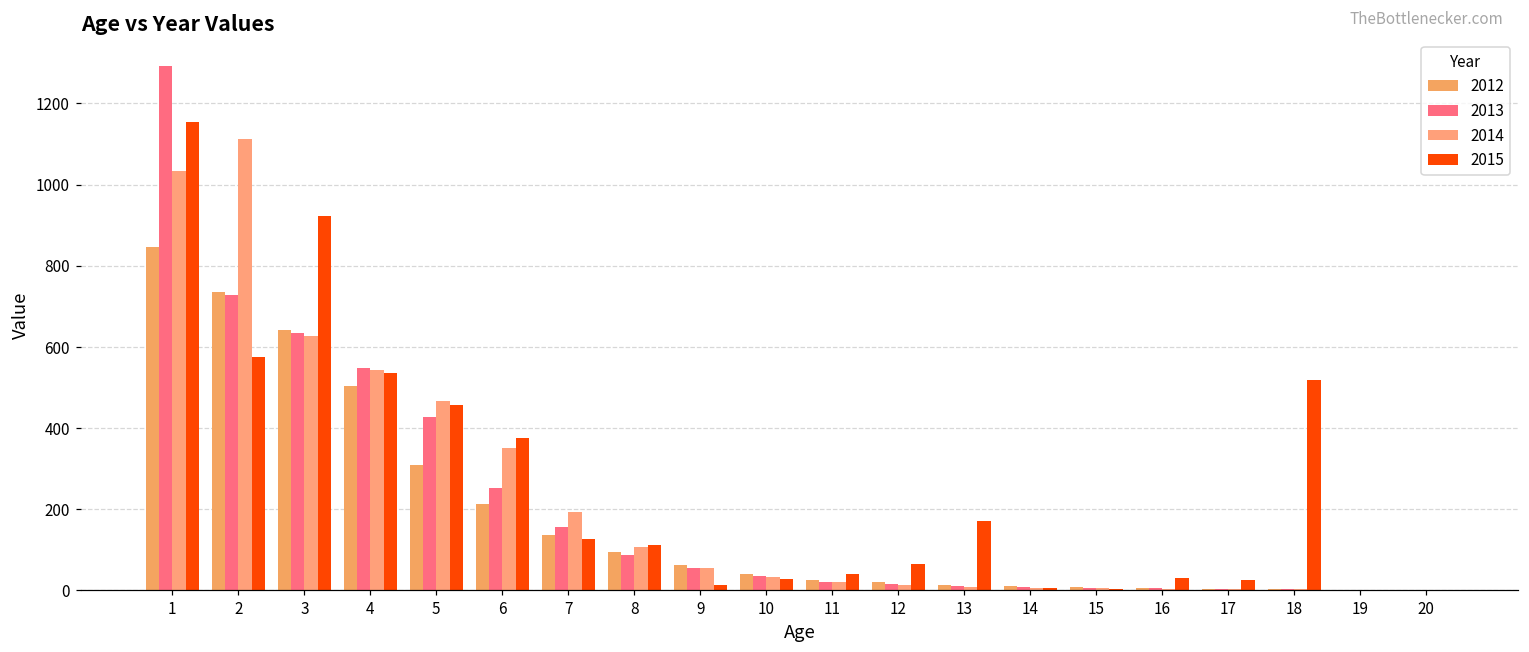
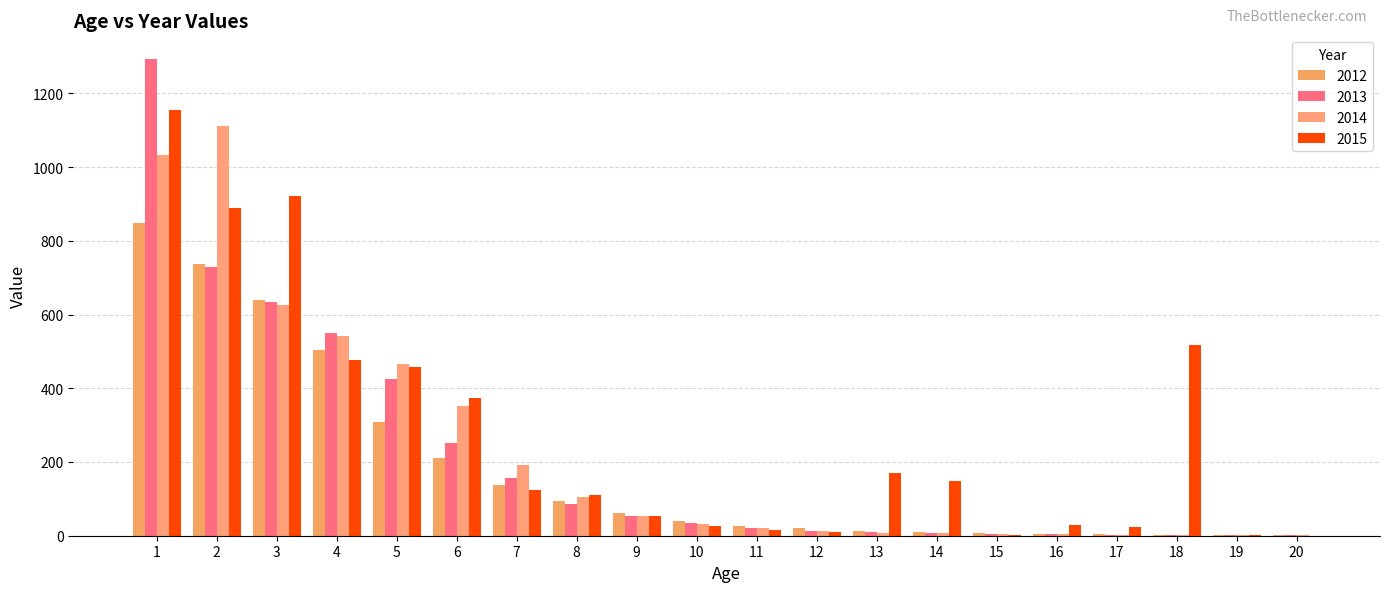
2015, 2: 570 -> 890
2015, 4: 540 -> 480
2015, 9: 10 -> 50
2015, 11: 40 -> 20
2015, 12: 60 -> 10
2015, 14: 0 -> 150
